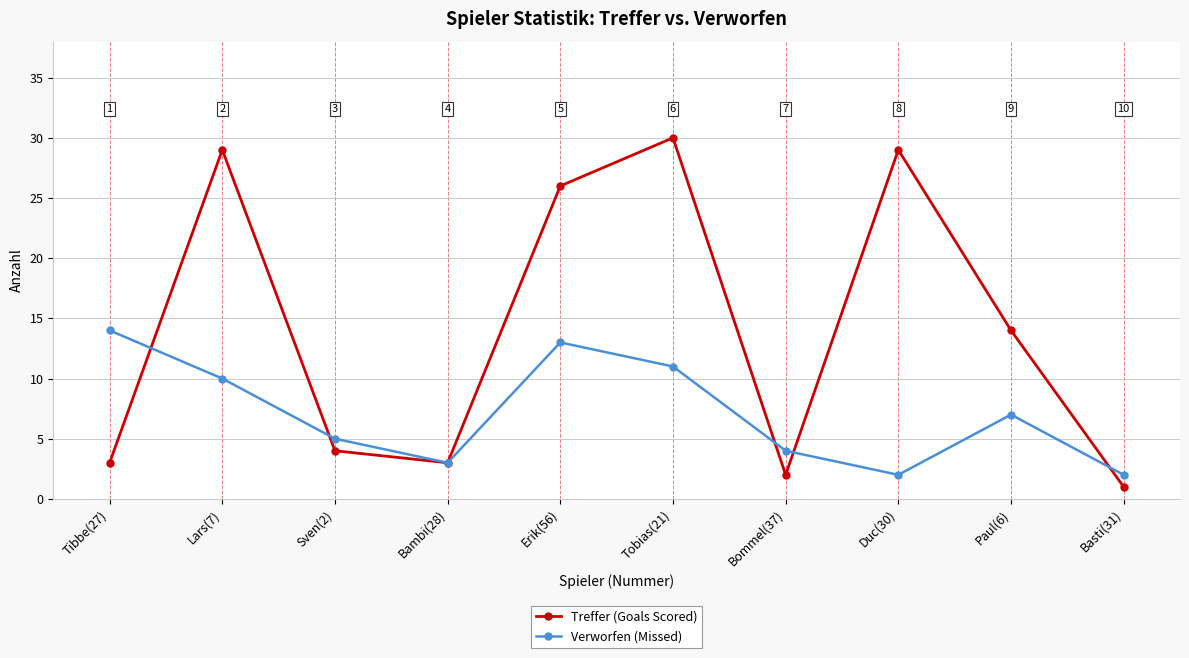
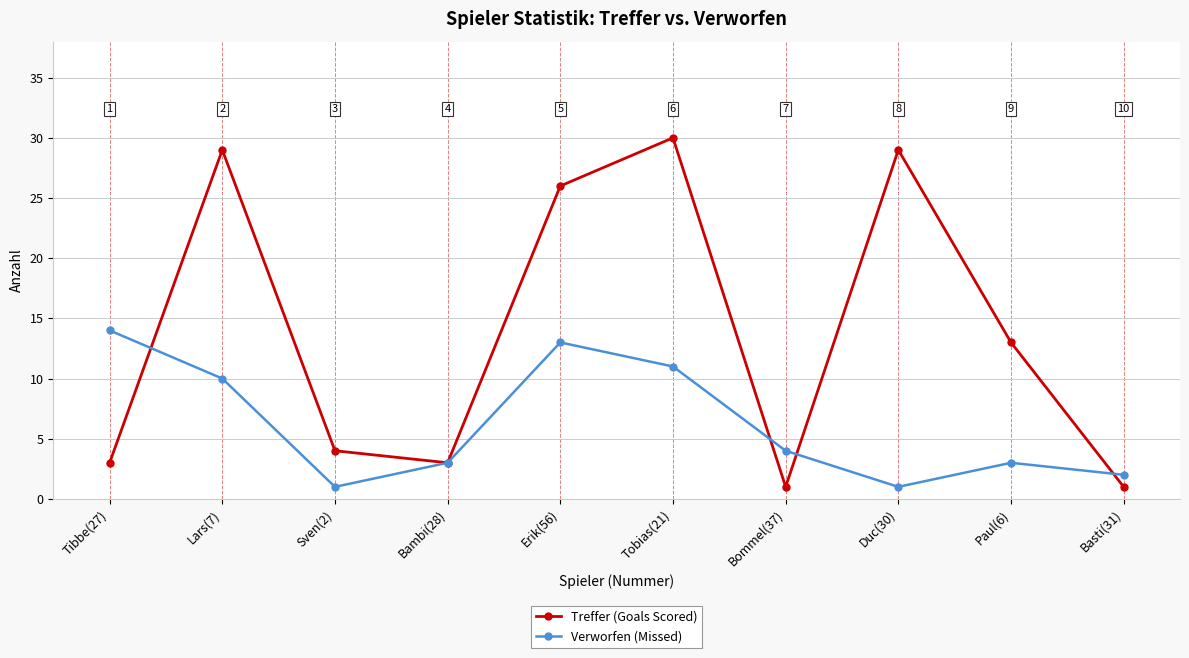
Verworfen (Missed), Sven(2): 5 -> 1
Treffer (Goals Scored), Bommel(37): 2 -> 1
Verworfen (Missed), Duc(30): 2 -> 1
Treffer (Goals Scored), Paul(6): 14 -> 13
Verworfen (Missed), Paul(6): 7 -> 3
